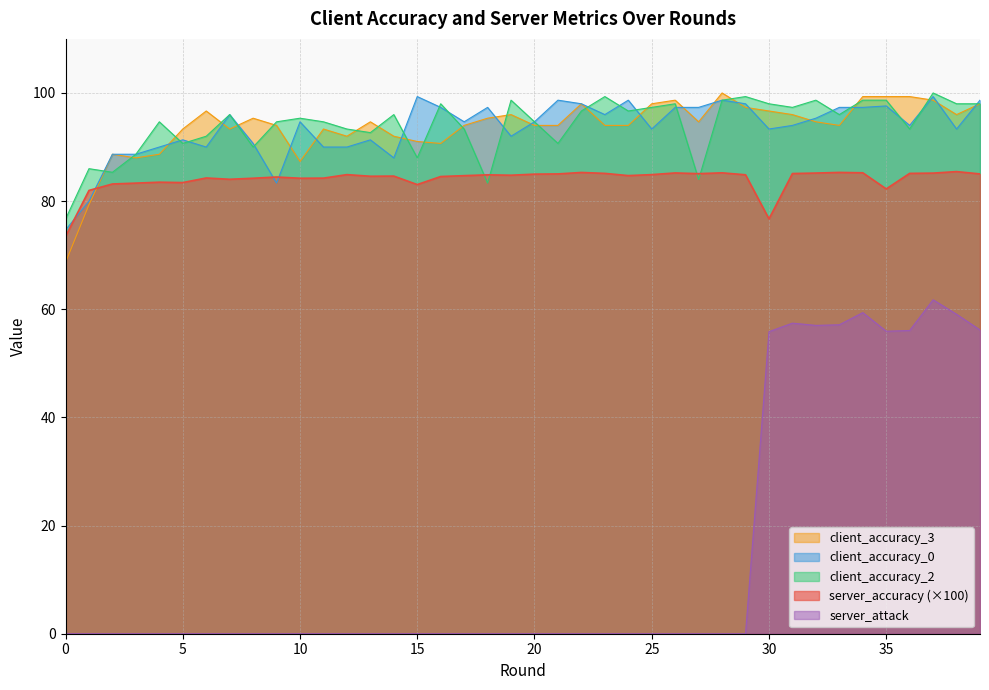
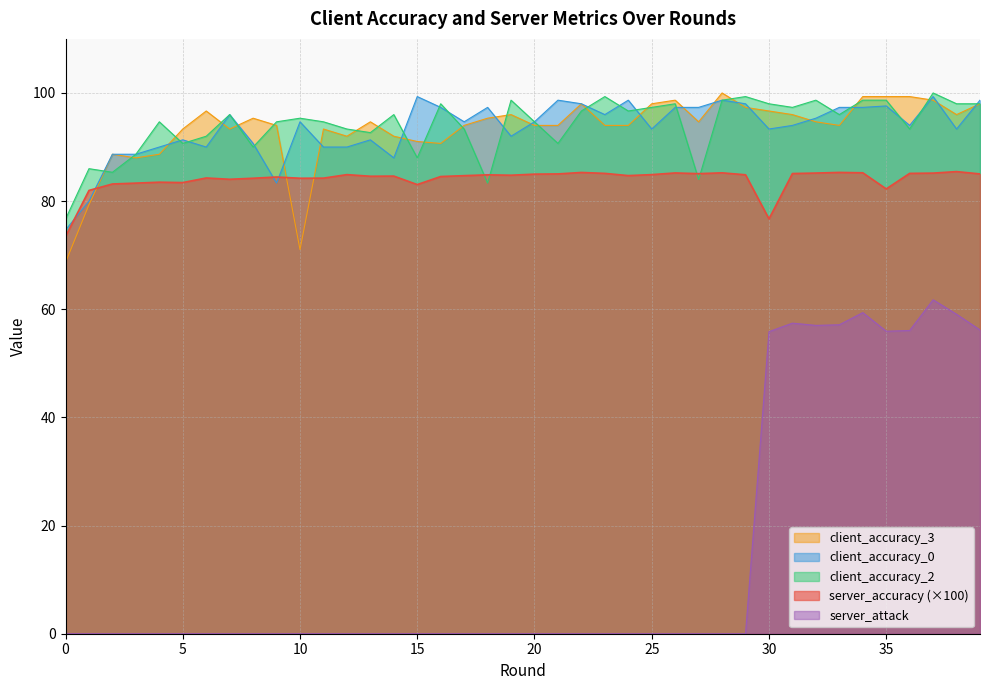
client_accuracy_3, 10: 87 -> 71
